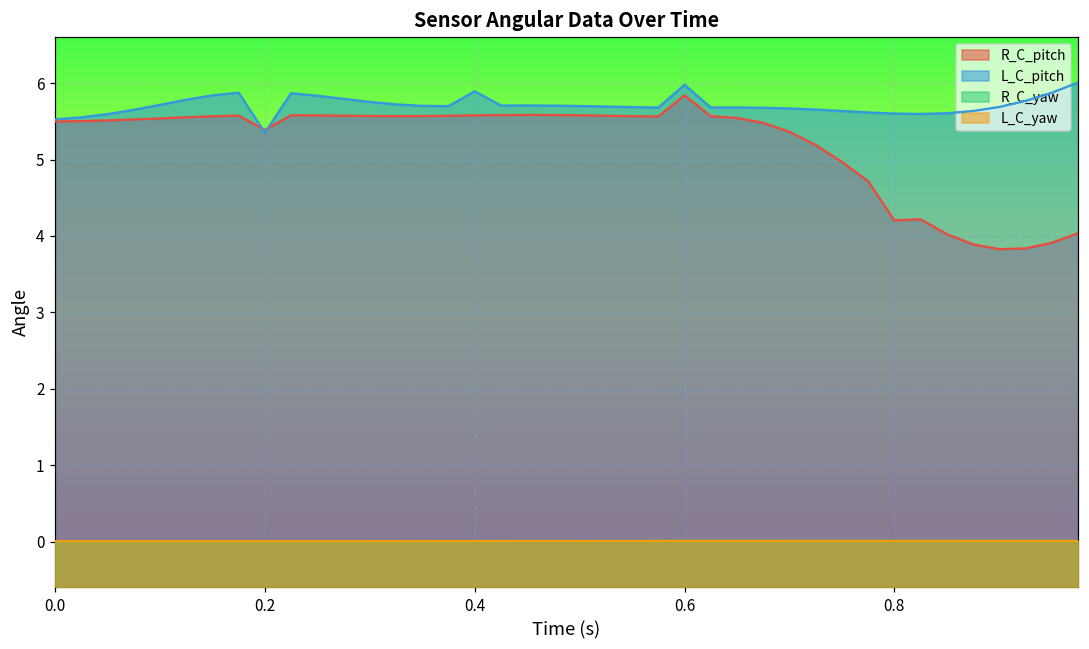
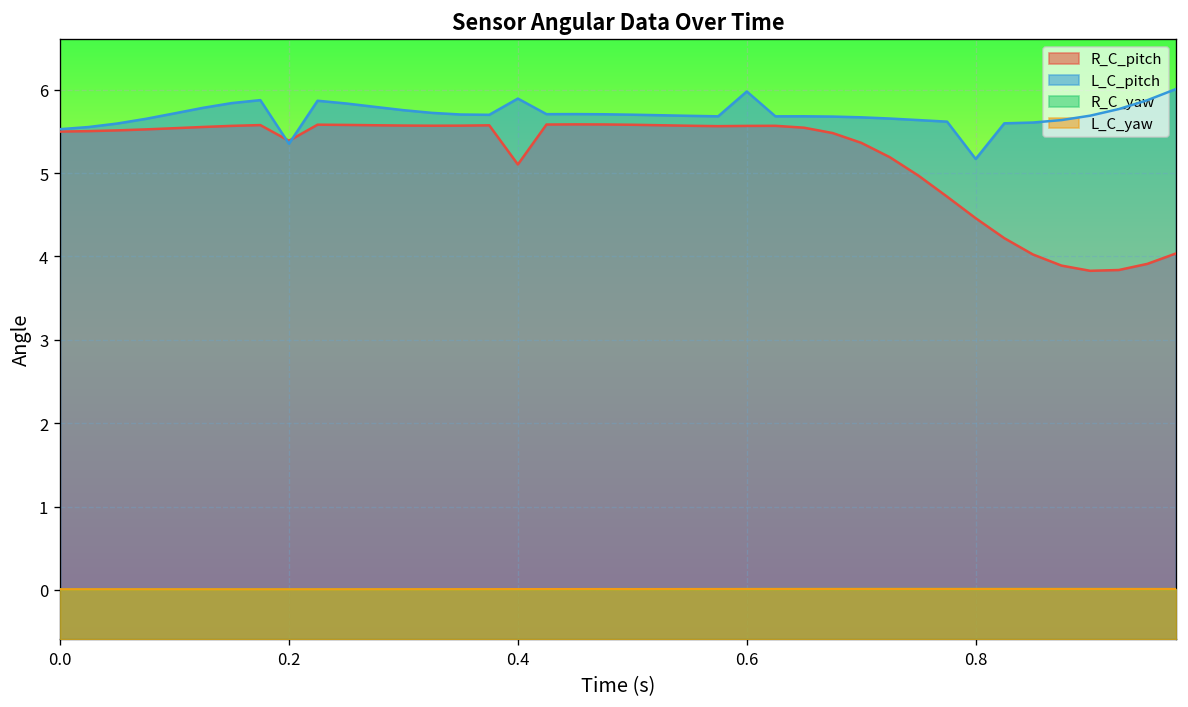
R_C_pitch, 0.4: 5.6 -> 5.1
R_C_pitch, 0.6: 5.8 -> 5.6
R_C_pitch, 0.8: 4.2 -> 4.5
L_C_pitch, 0.8: 5.6 -> 5.2
